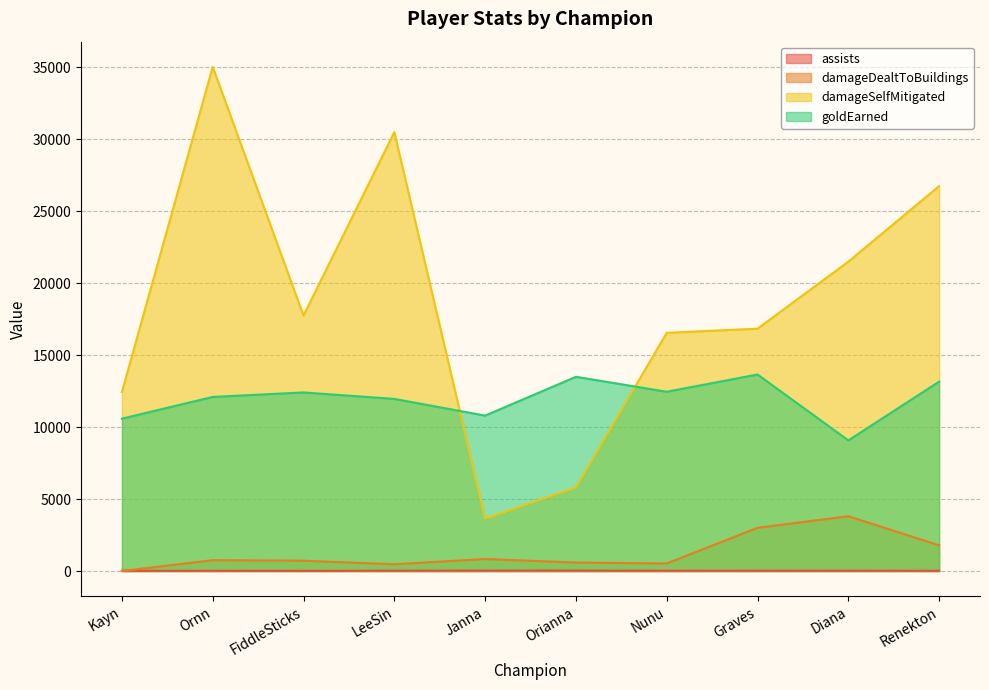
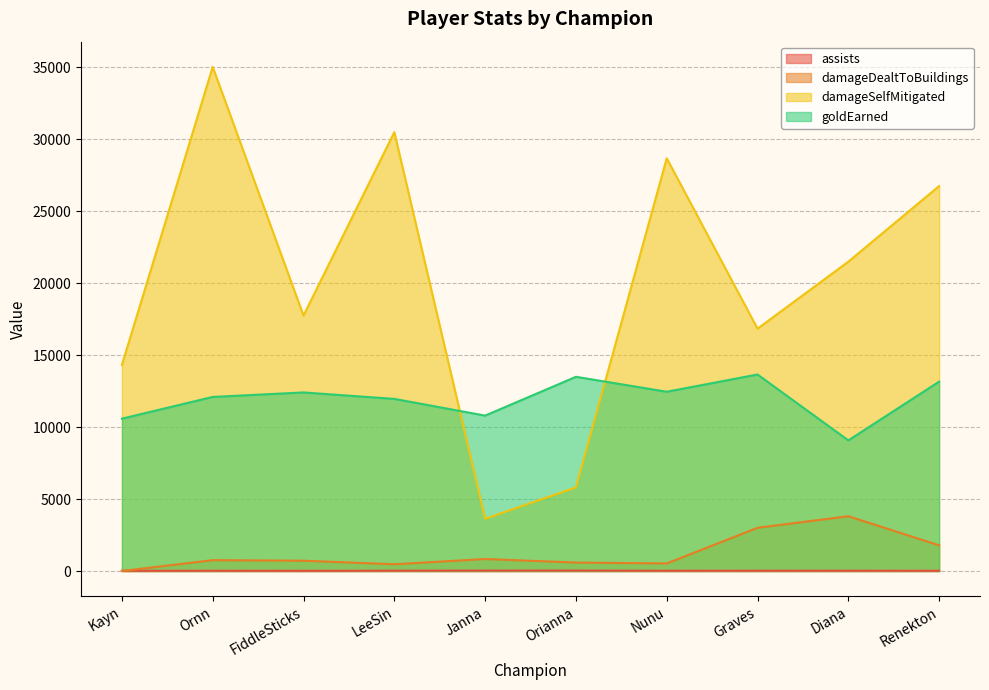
damageSelfMitigated, Kayn: 12400 -> 14300
damageSelfMitigated, Nunu: 16500 -> 28700
